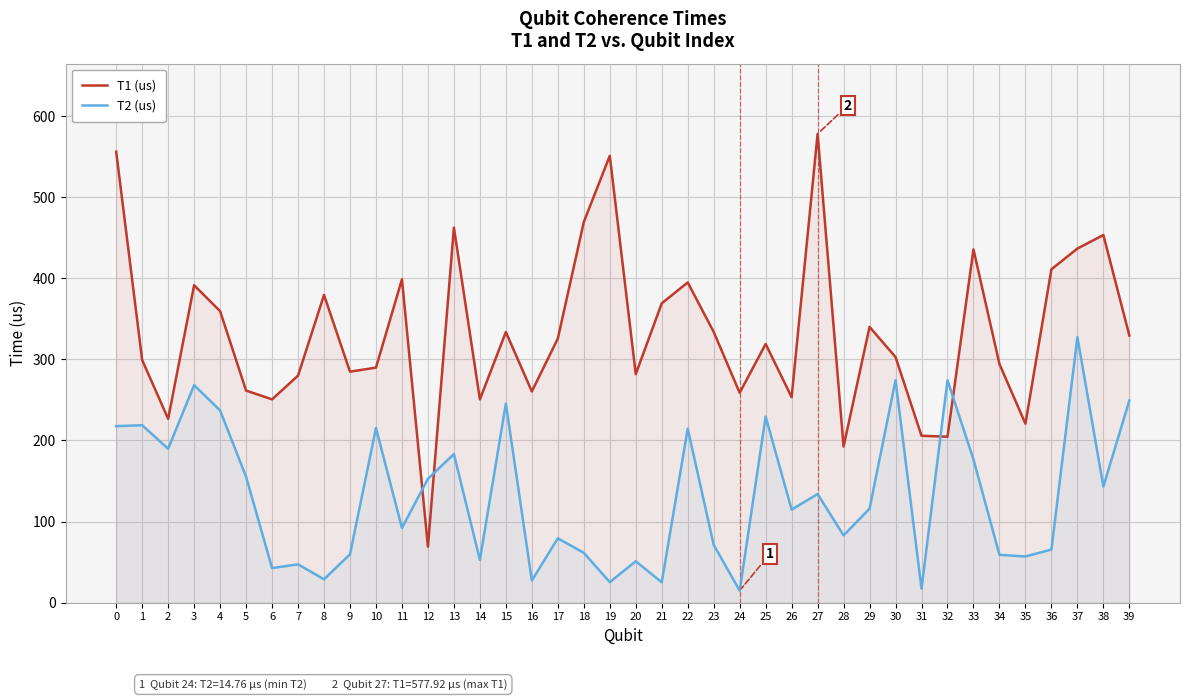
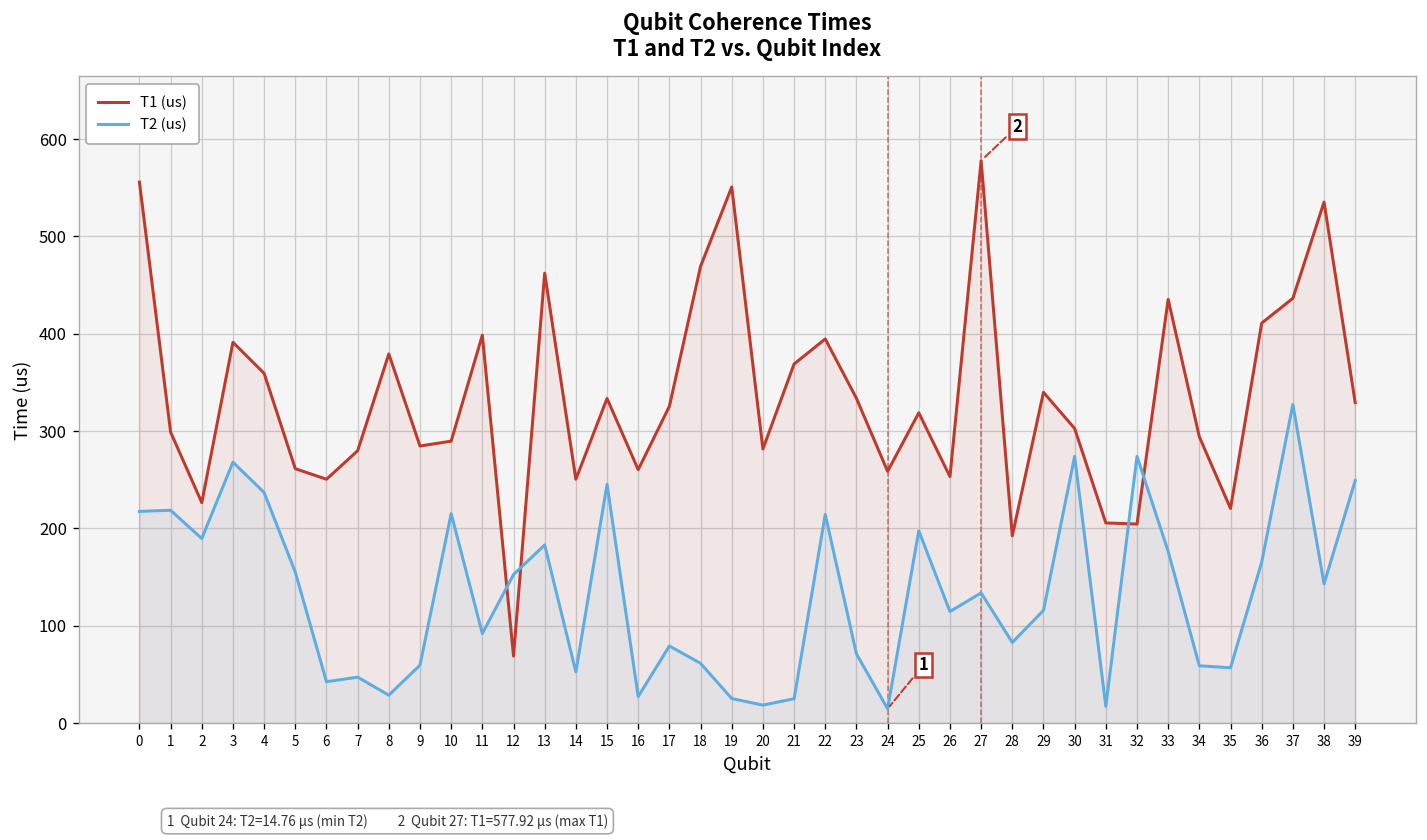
T2 (us), 20: 50 -> 20
T2 (us), 25: 230 -> 200
T2 (us), 36: 70 -> 170
T1 (us), 38: 450 -> 540
